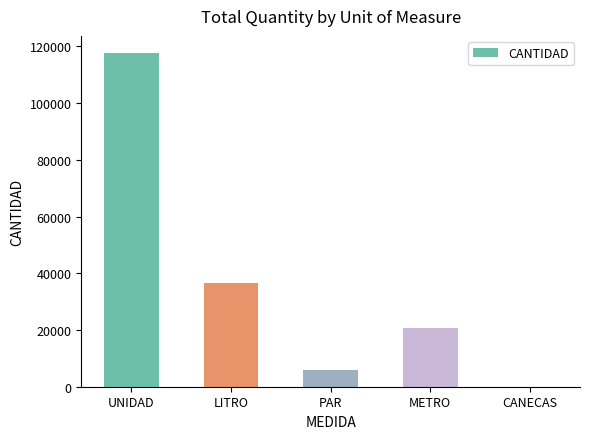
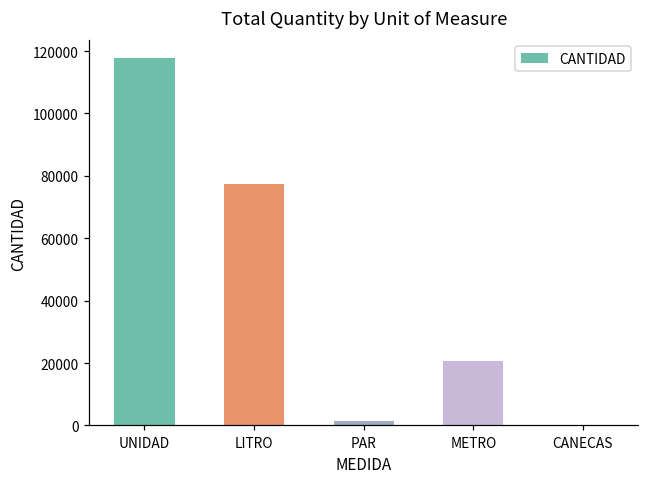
LITRO: 36000 -> 77000
PAR: 6000 -> 2000
